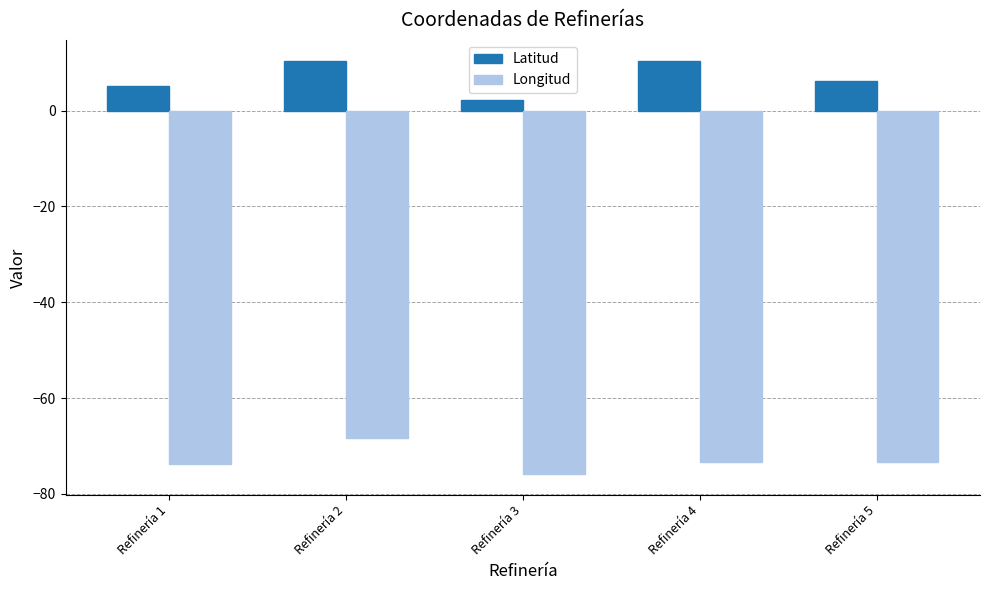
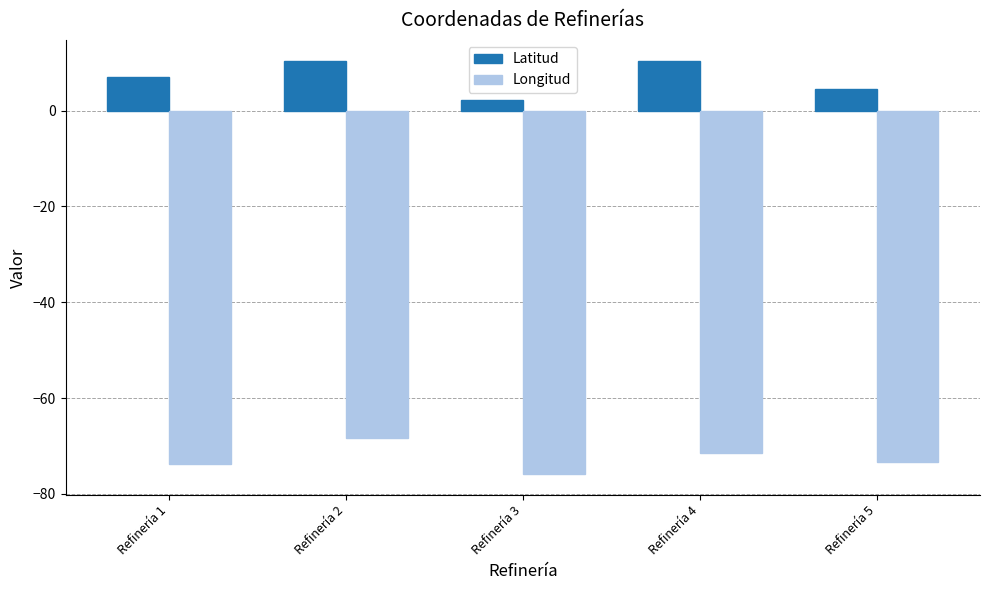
Latitud, Refinería 1: 5 -> 7
Longitud, Refinería 4: -73 -> -72
Latitud, Refinería 5: 6 -> 4
